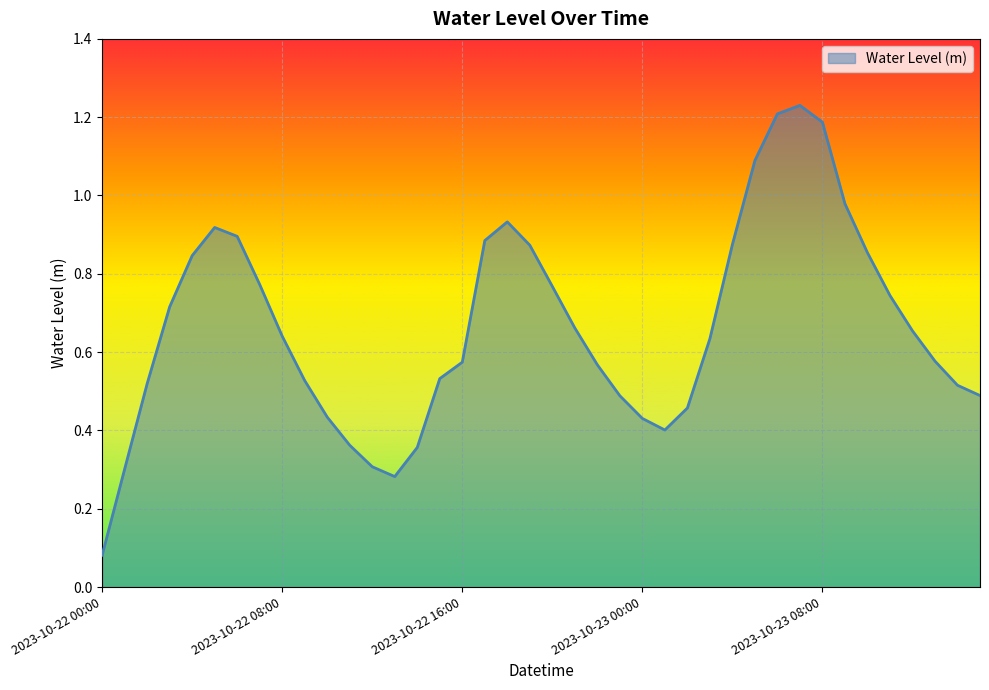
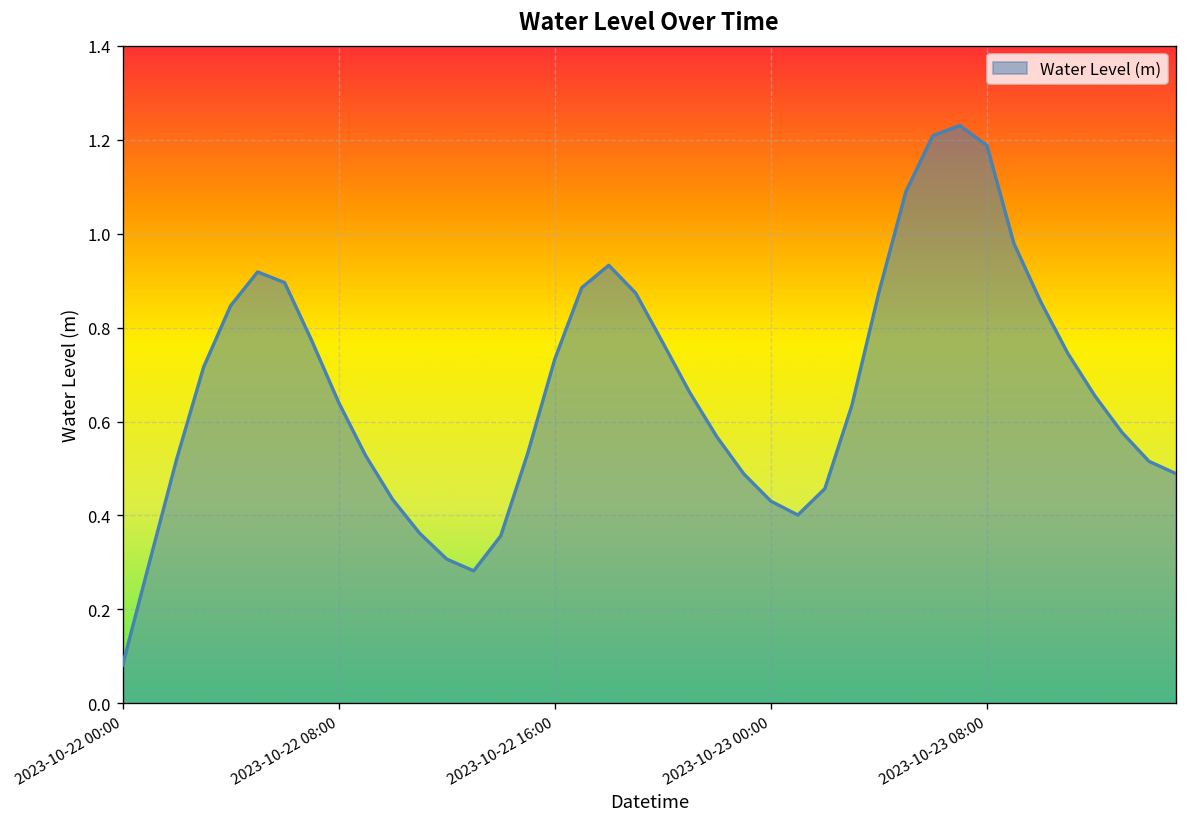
2023-10-22 16:00: 0.57 -> 0.73
